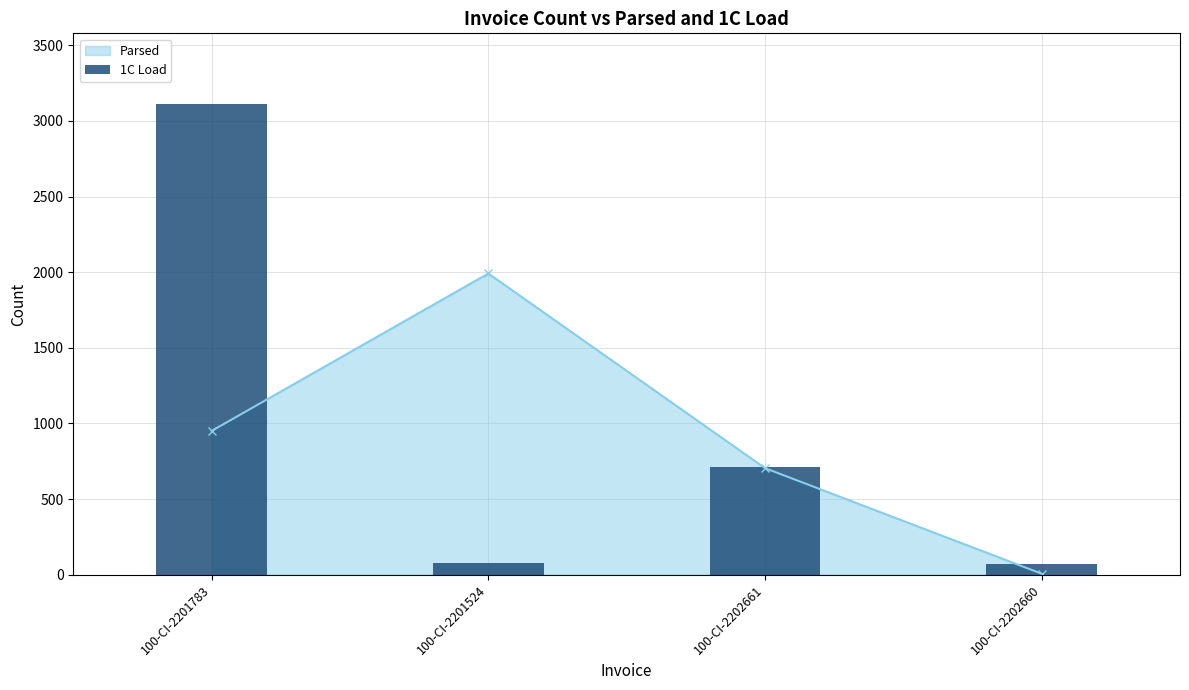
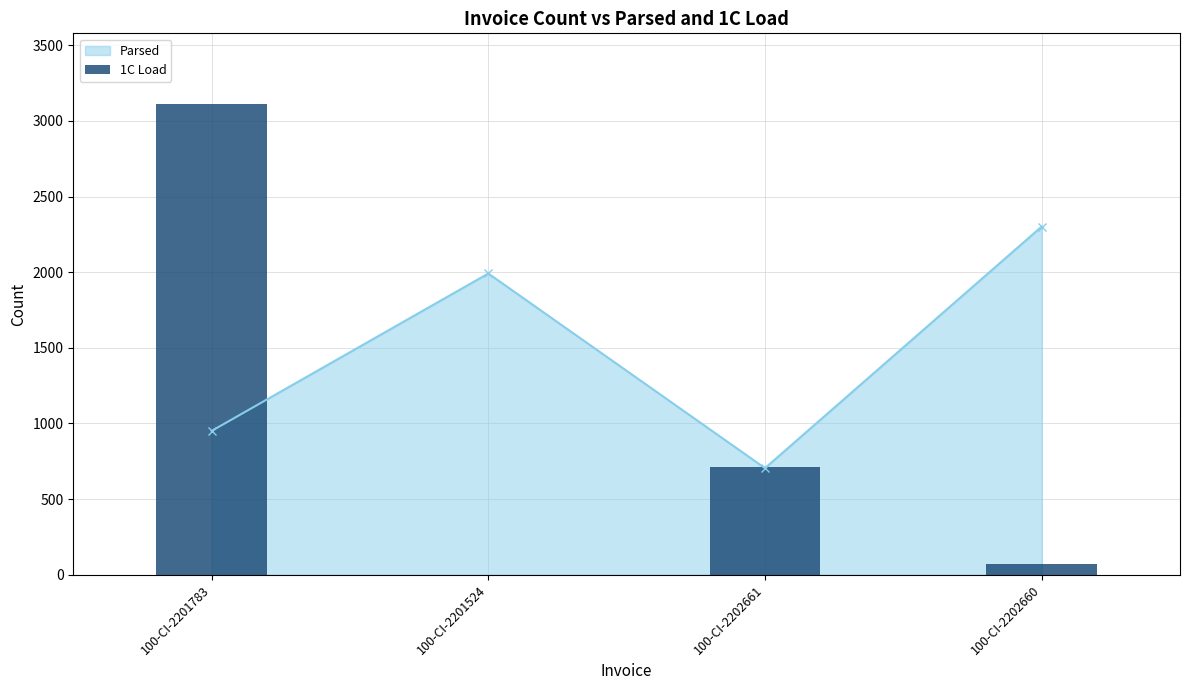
1C Load, 100-CI-2201524: 80 -> 0
Parsed, 100-CI-2202660: 10 -> 2300
